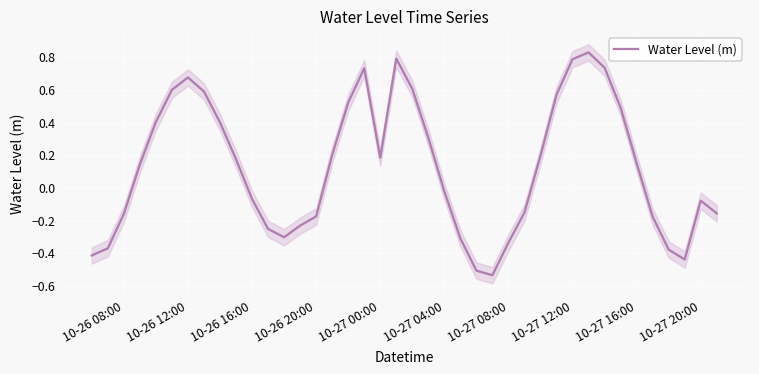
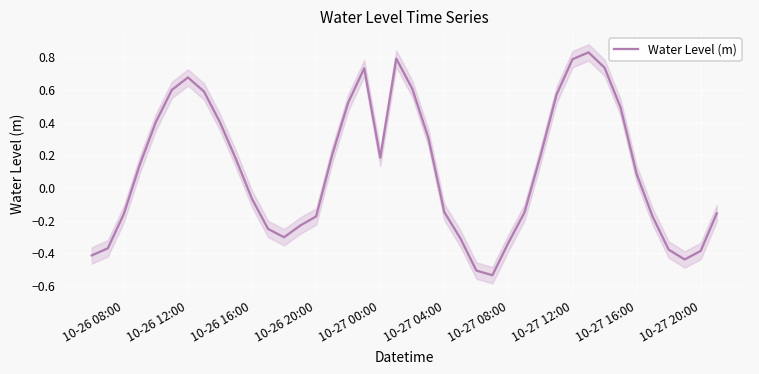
Water Level (m), 10-27 04:00: -0.02 -> -0.15
Water Level (m), 10-27 16:00: 0.15 -> 0.09
Water Level (m), 10-27 20:00: -0.08 -> -0.39
